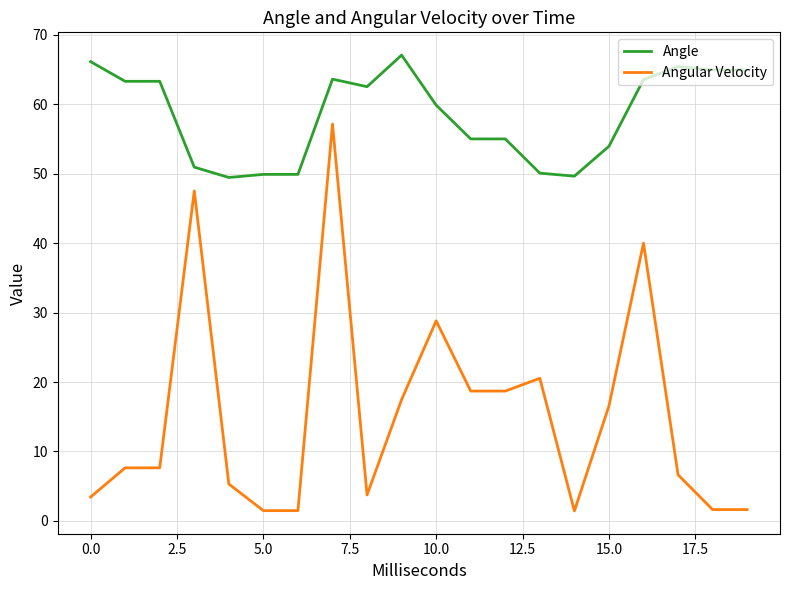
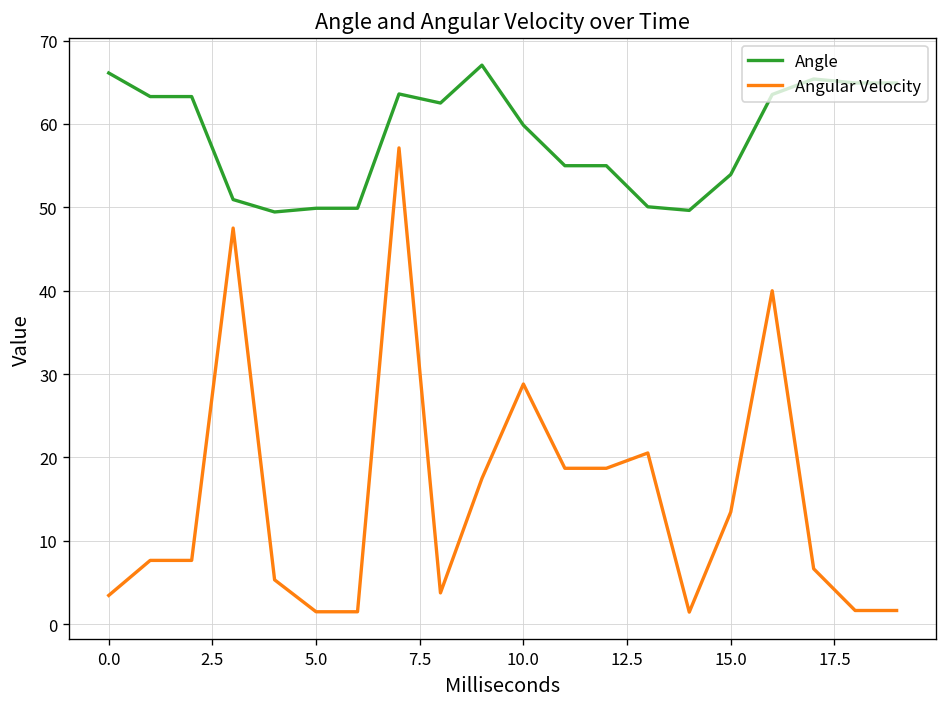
Angular Velocity, 15.0: 17 -> 13
